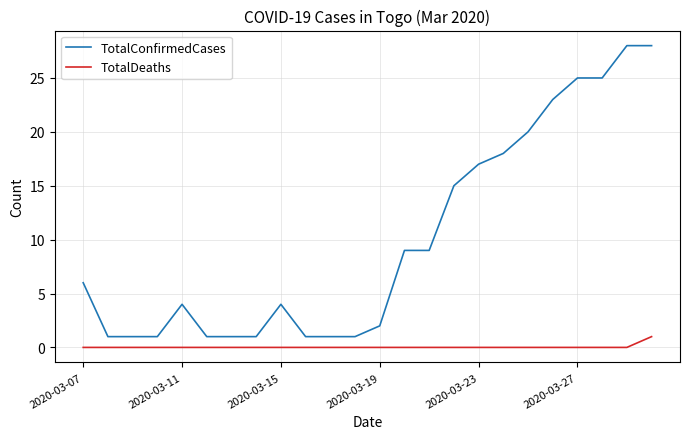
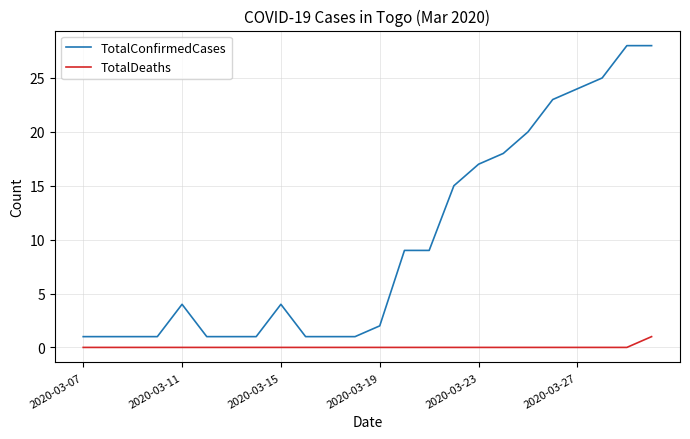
TotalConfirmedCases, 2020-03-07: 6 -> 1
TotalConfirmedCases, 2020-03-27: 25 -> 24
